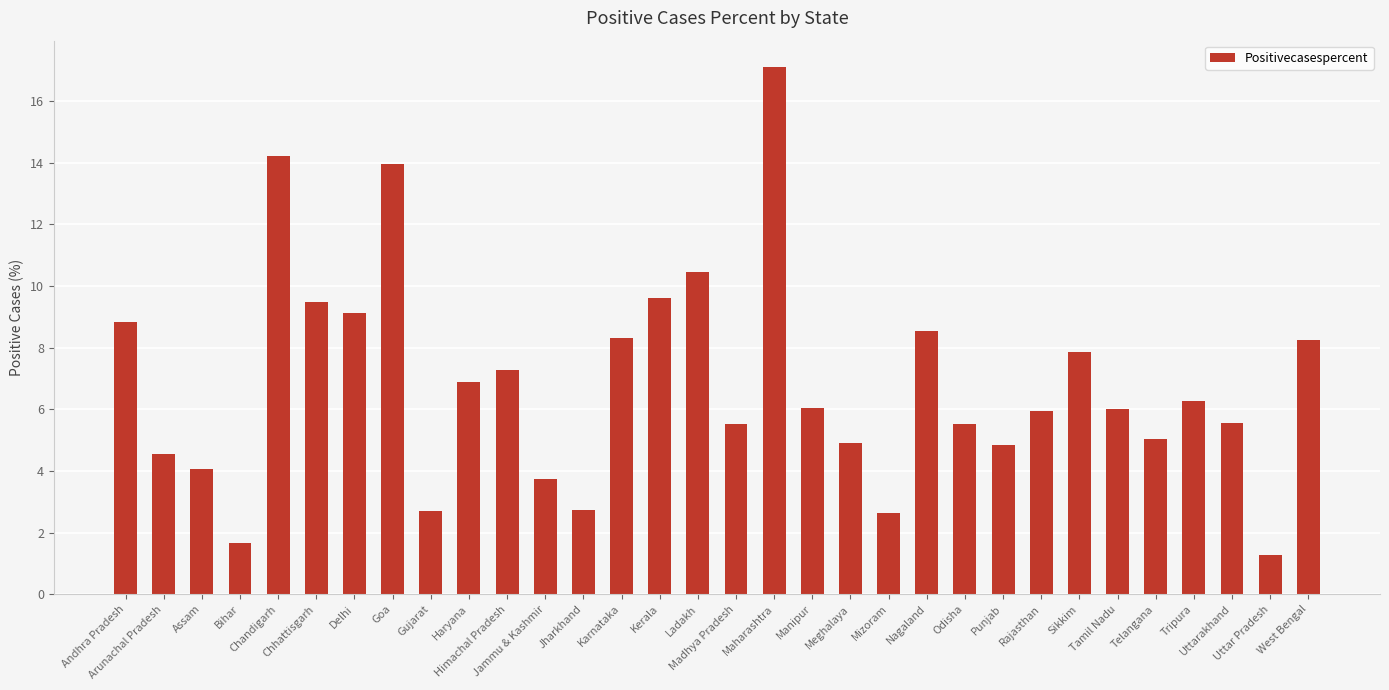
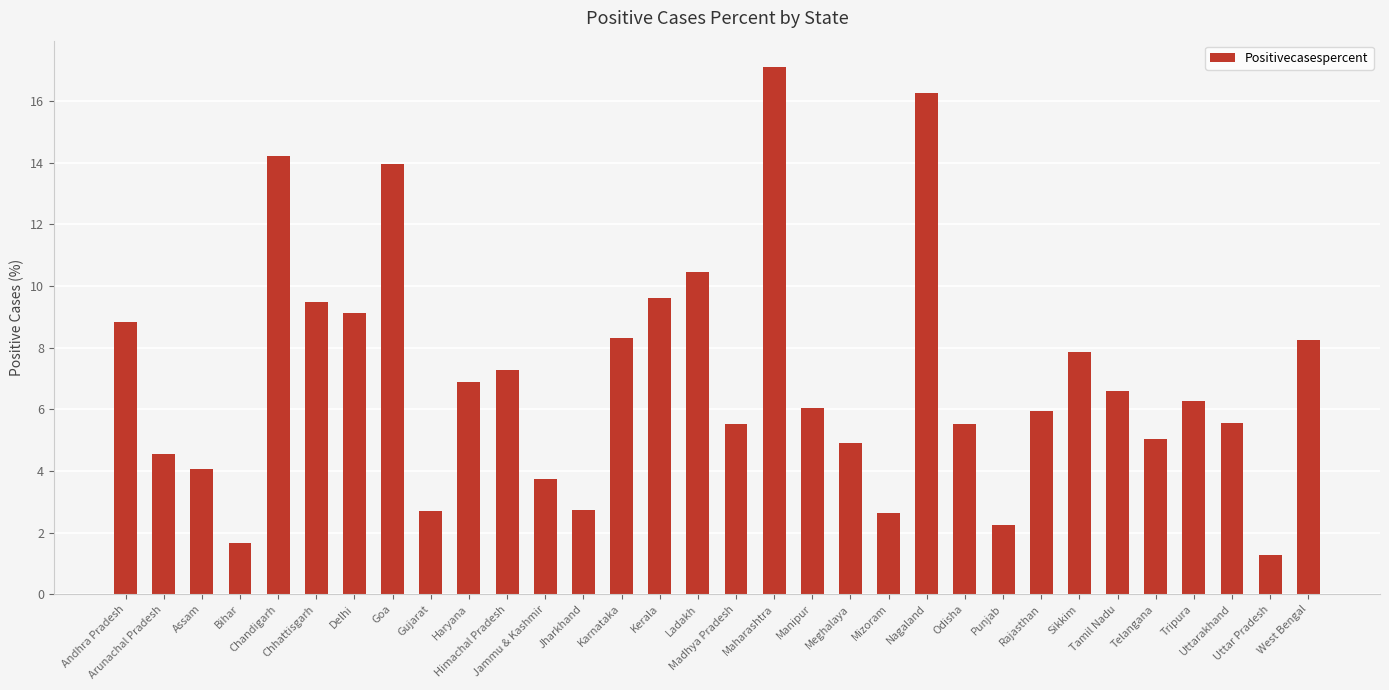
Nagaland: 8.6 -> 16.3
Punjab: 4.8 -> 2.2
Tamil Nadu: 6.0 -> 6.6
